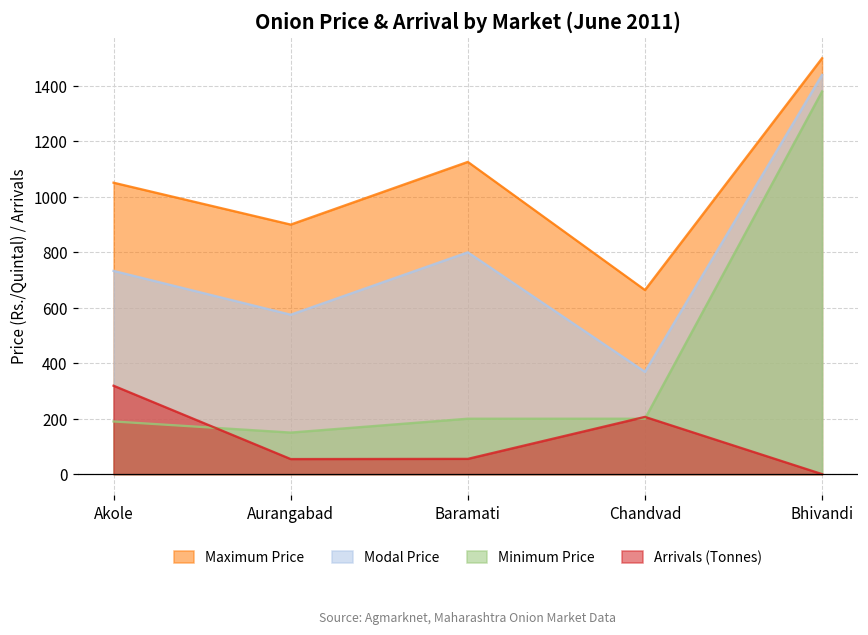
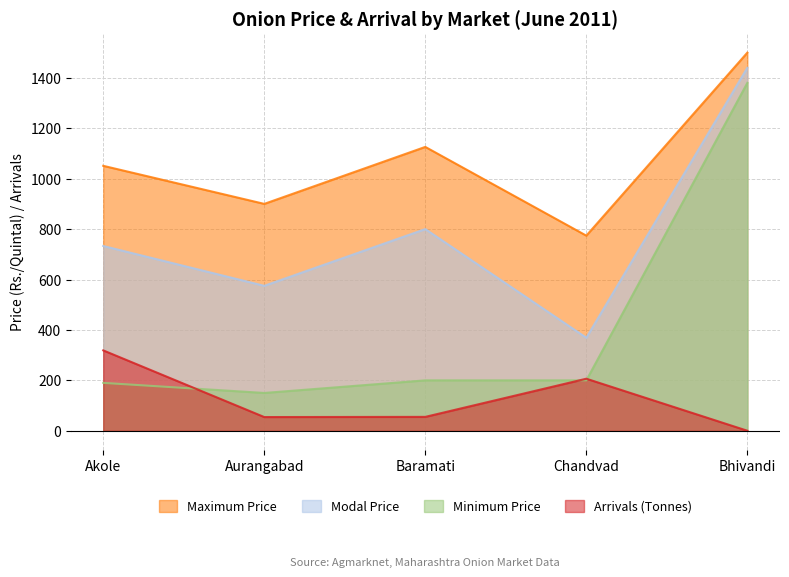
Maximum Price, Chandvad: 660 -> 770
